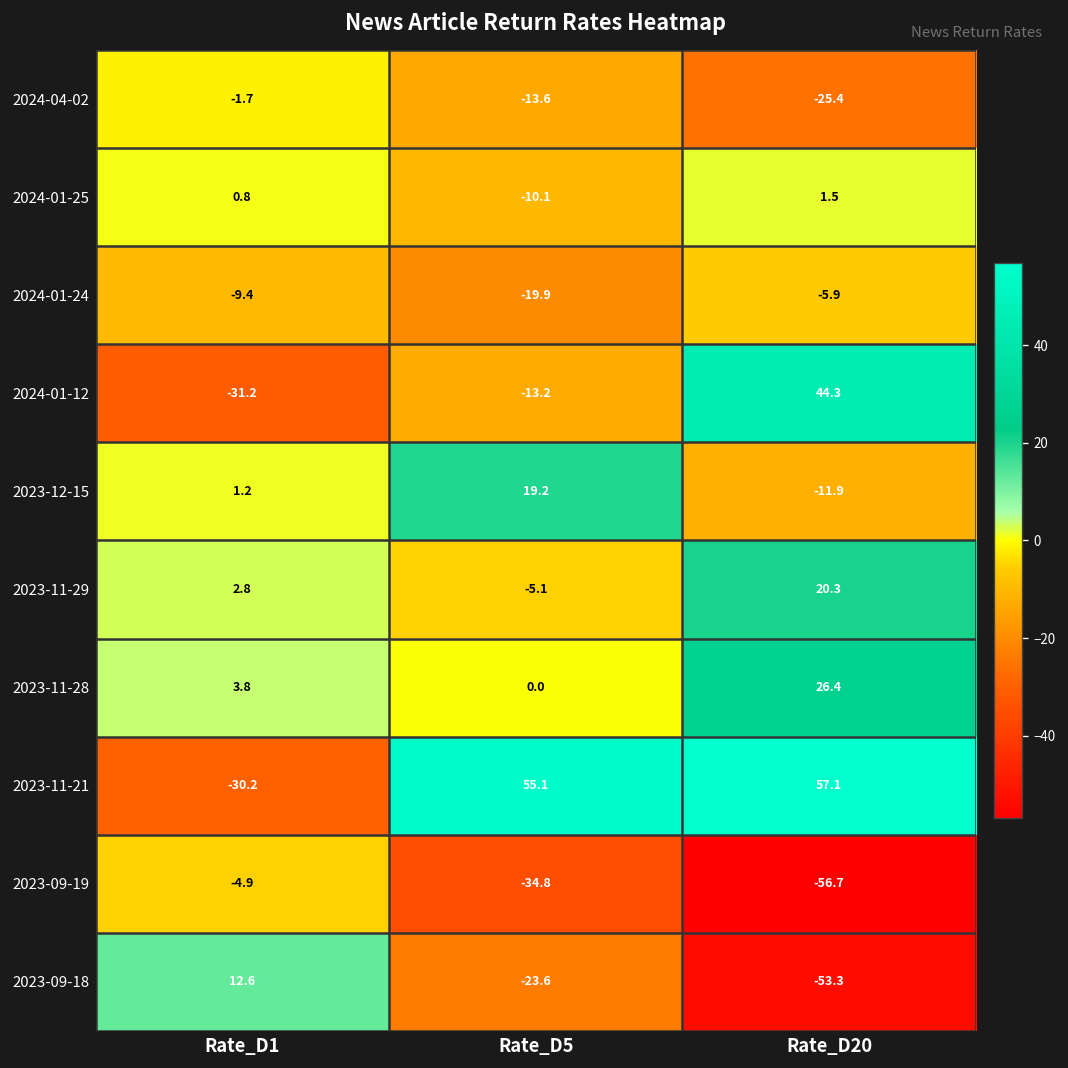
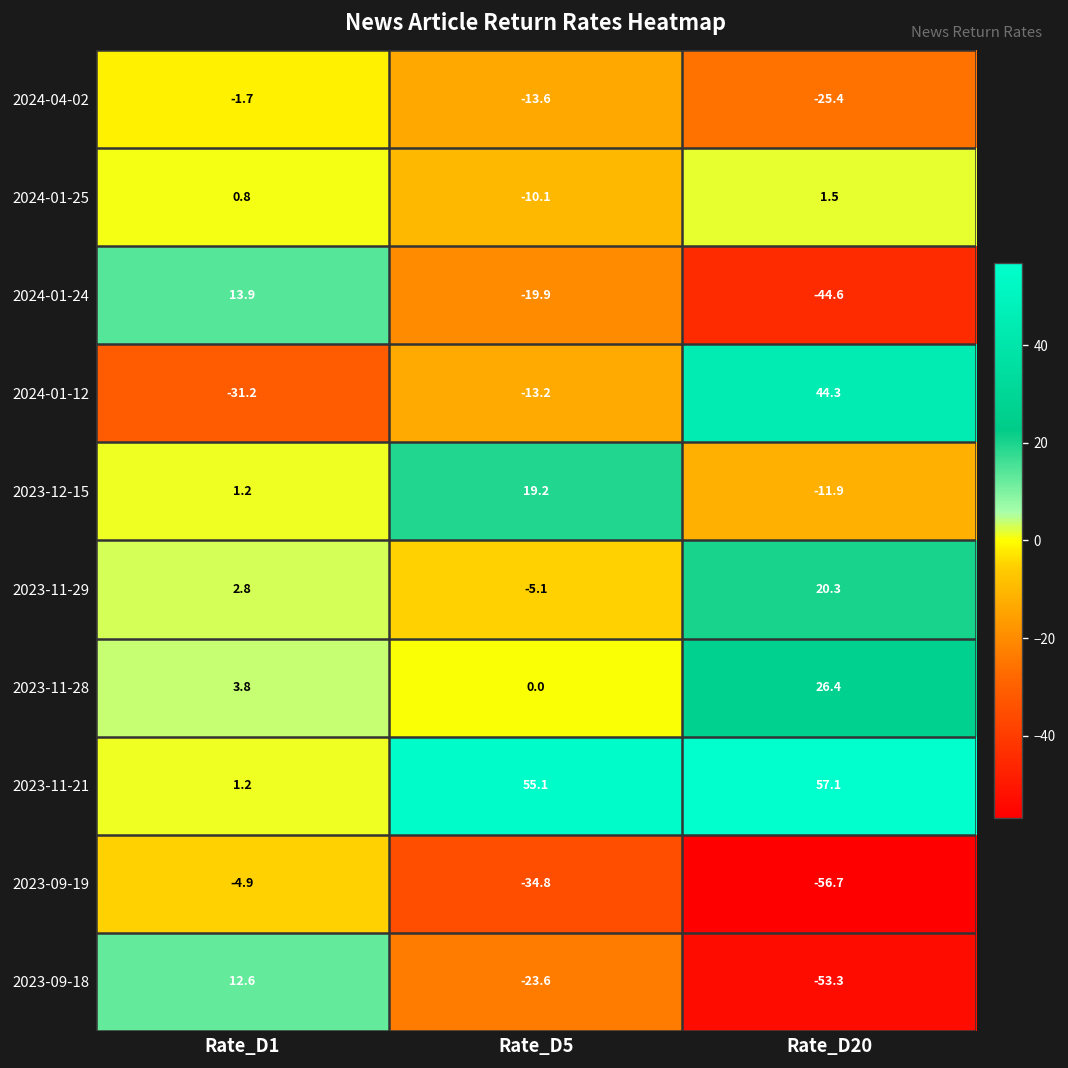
2024-01-24, Rate_D1: -9.4 -> 13.9
2024-01-24, Rate_D20: -5.9 -> -44.6
2023-11-21, Rate_D1: -30.2 -> 1.2
